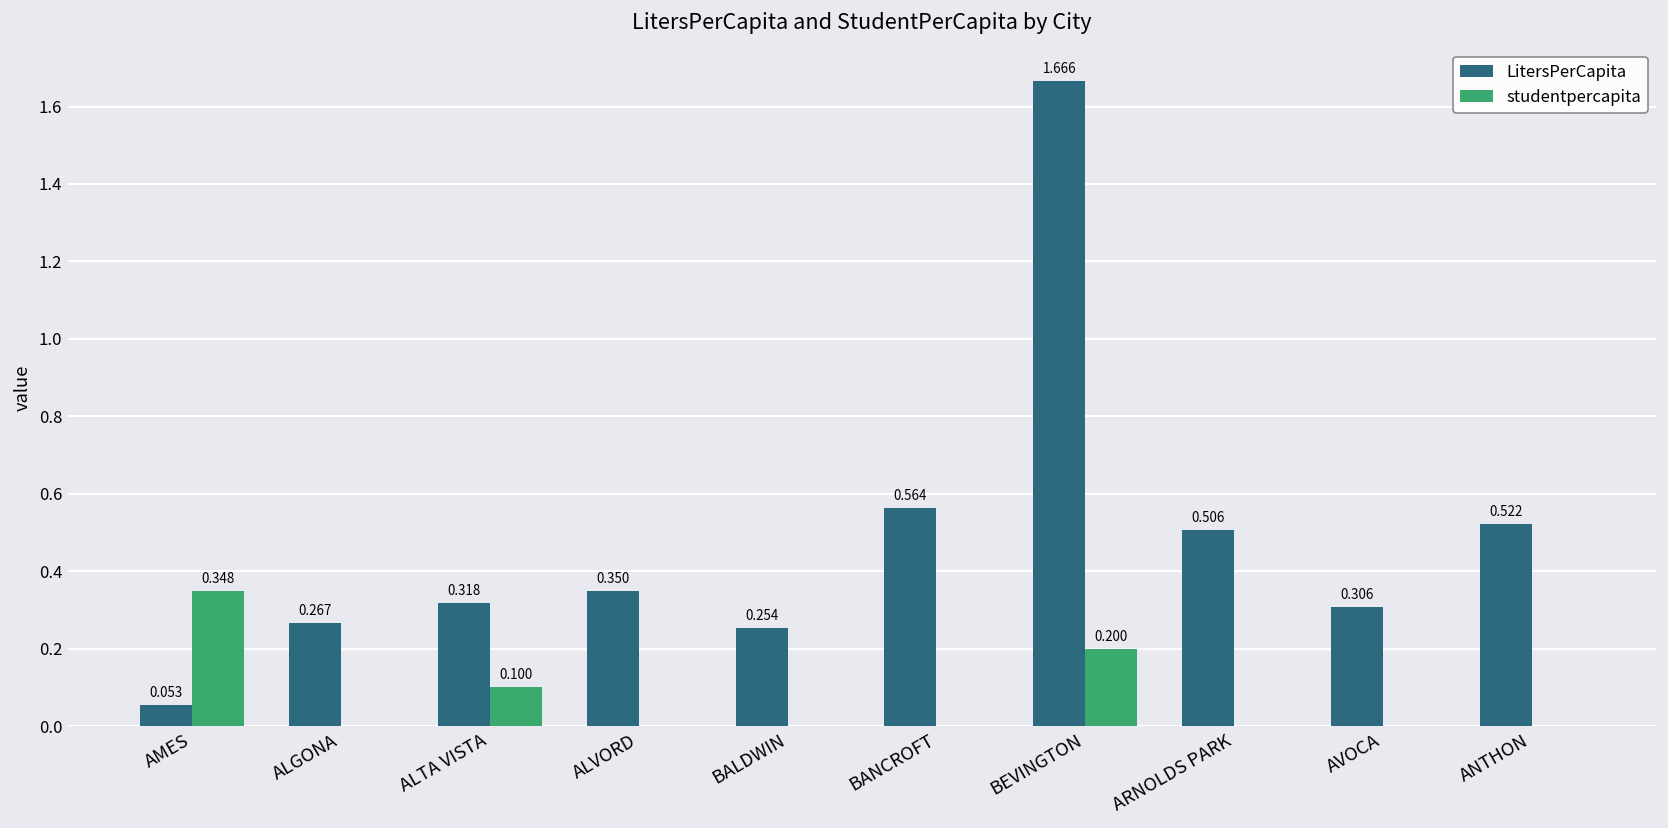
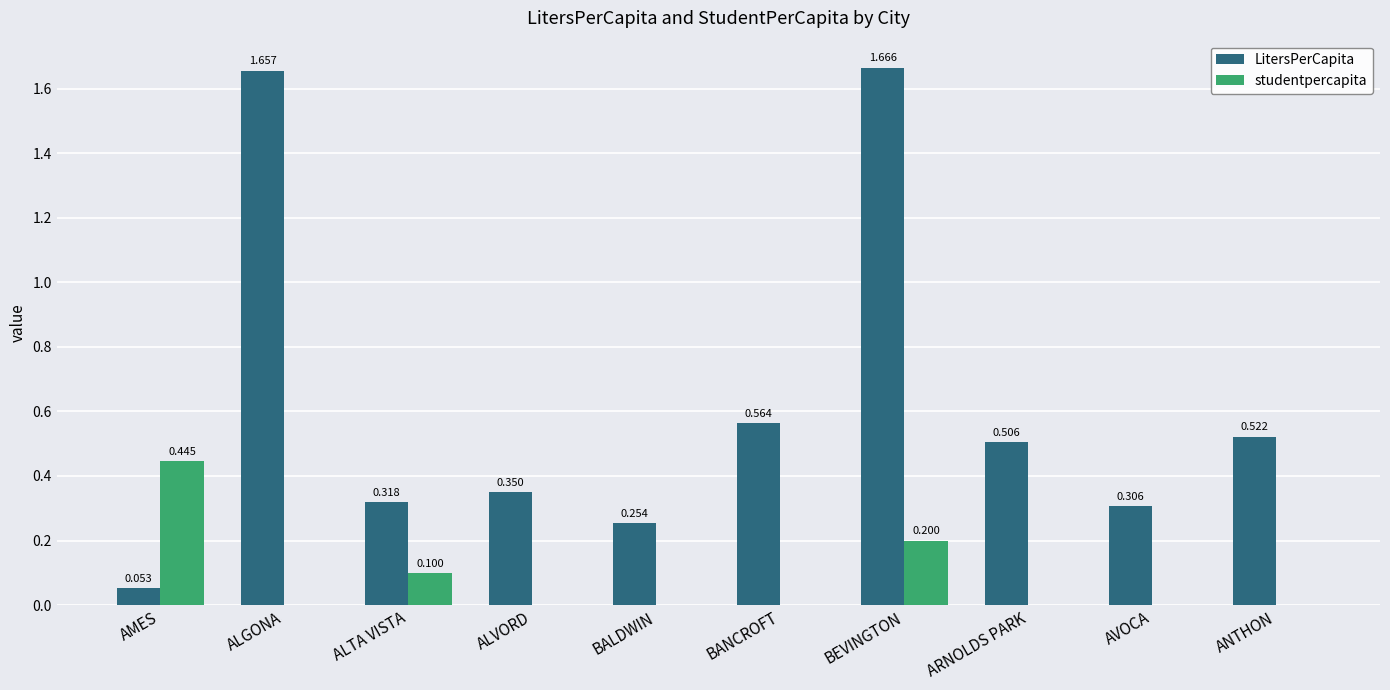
studentpercapita, AMES: 0.348 -> 0.445
LitersPerCapita, ALGONA: 0.267 -> 1.657
